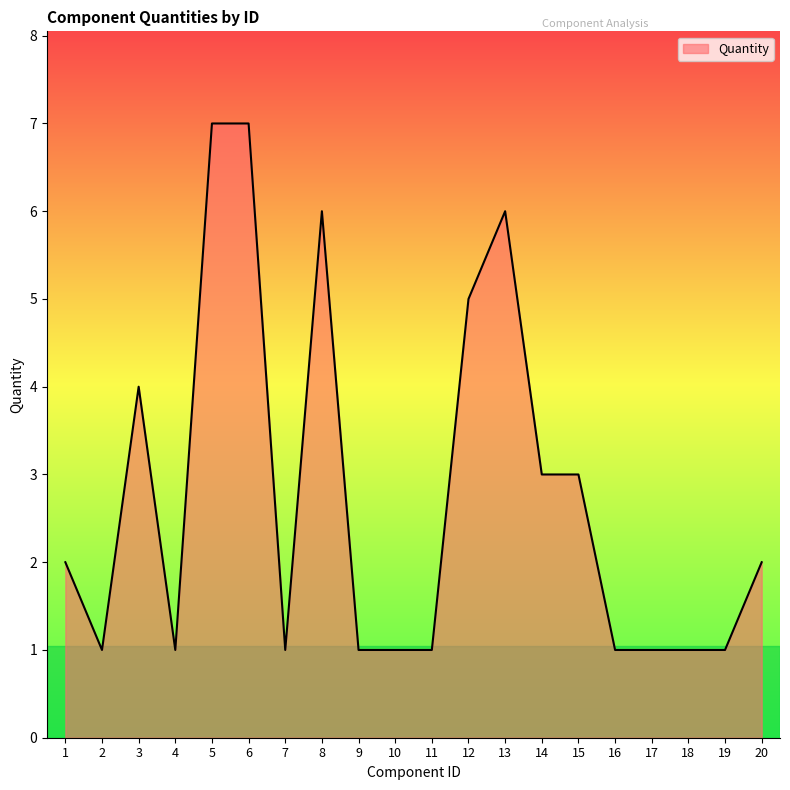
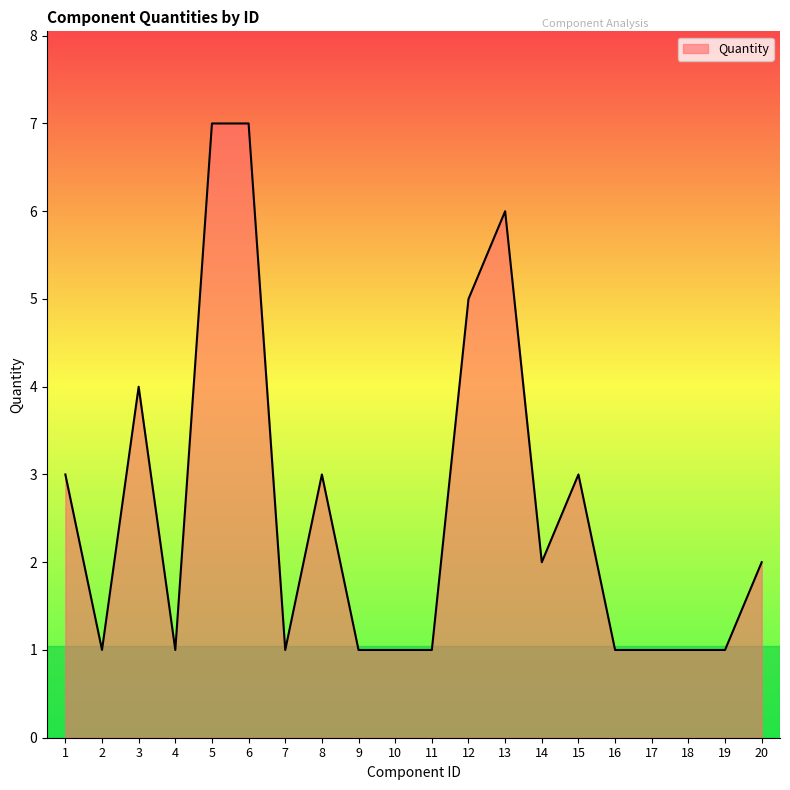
1: 2 -> 3
8: 6 -> 3
14: 3 -> 2
